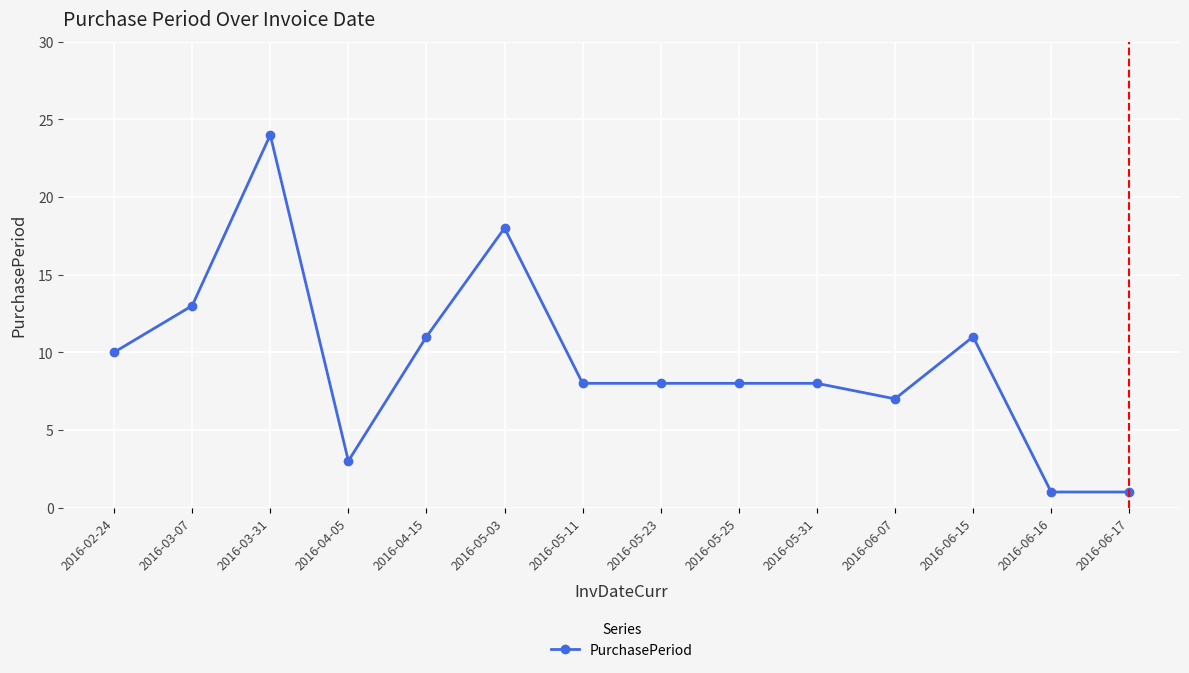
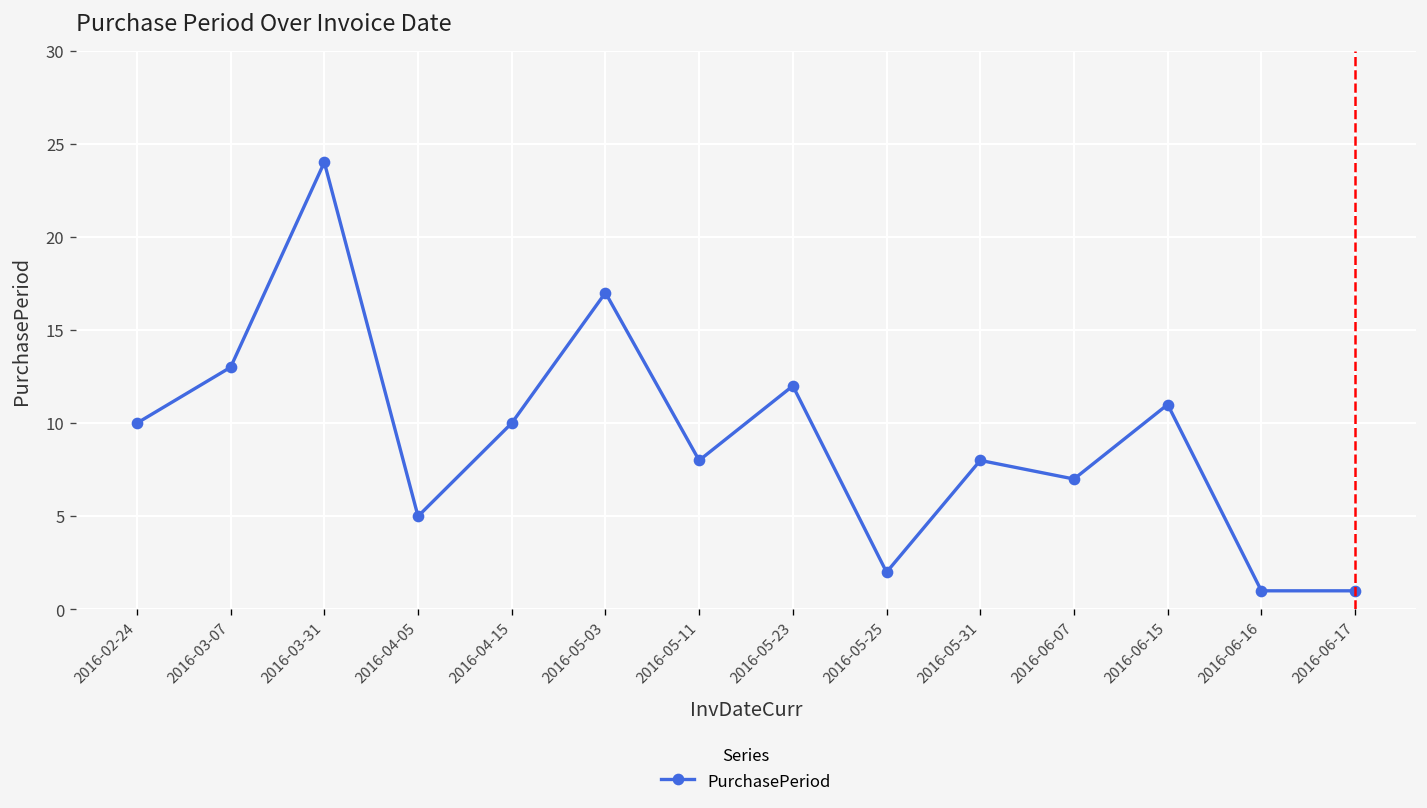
2016-04-05: 3 -> 5
2016-04-15: 11 -> 10
2016-05-03: 18 -> 17
2016-05-23: 8 -> 12
2016-05-25: 8 -> 2
